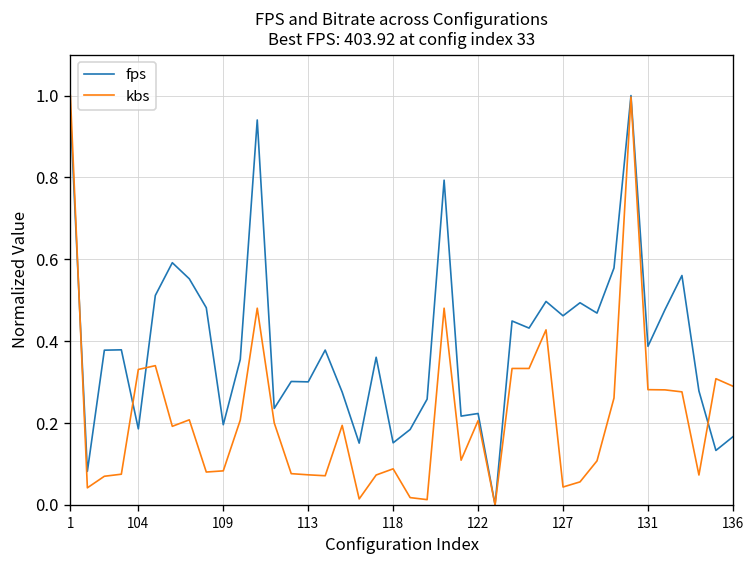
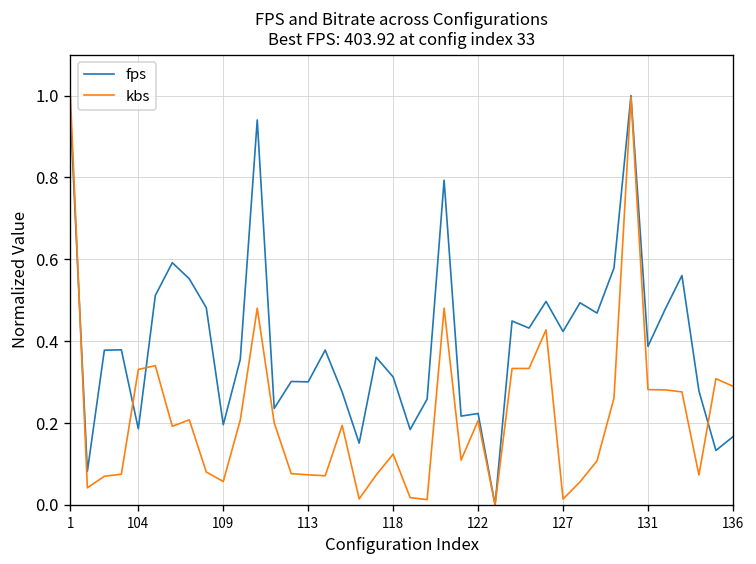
kbs, 109: 0.08 -> 0.06
fps, 118: 0.15 -> 0.31
kbs, 118: 0.09 -> 0.12
fps, 127: 0.46 -> 0.42
kbs, 127: 0.04 -> 0.01
